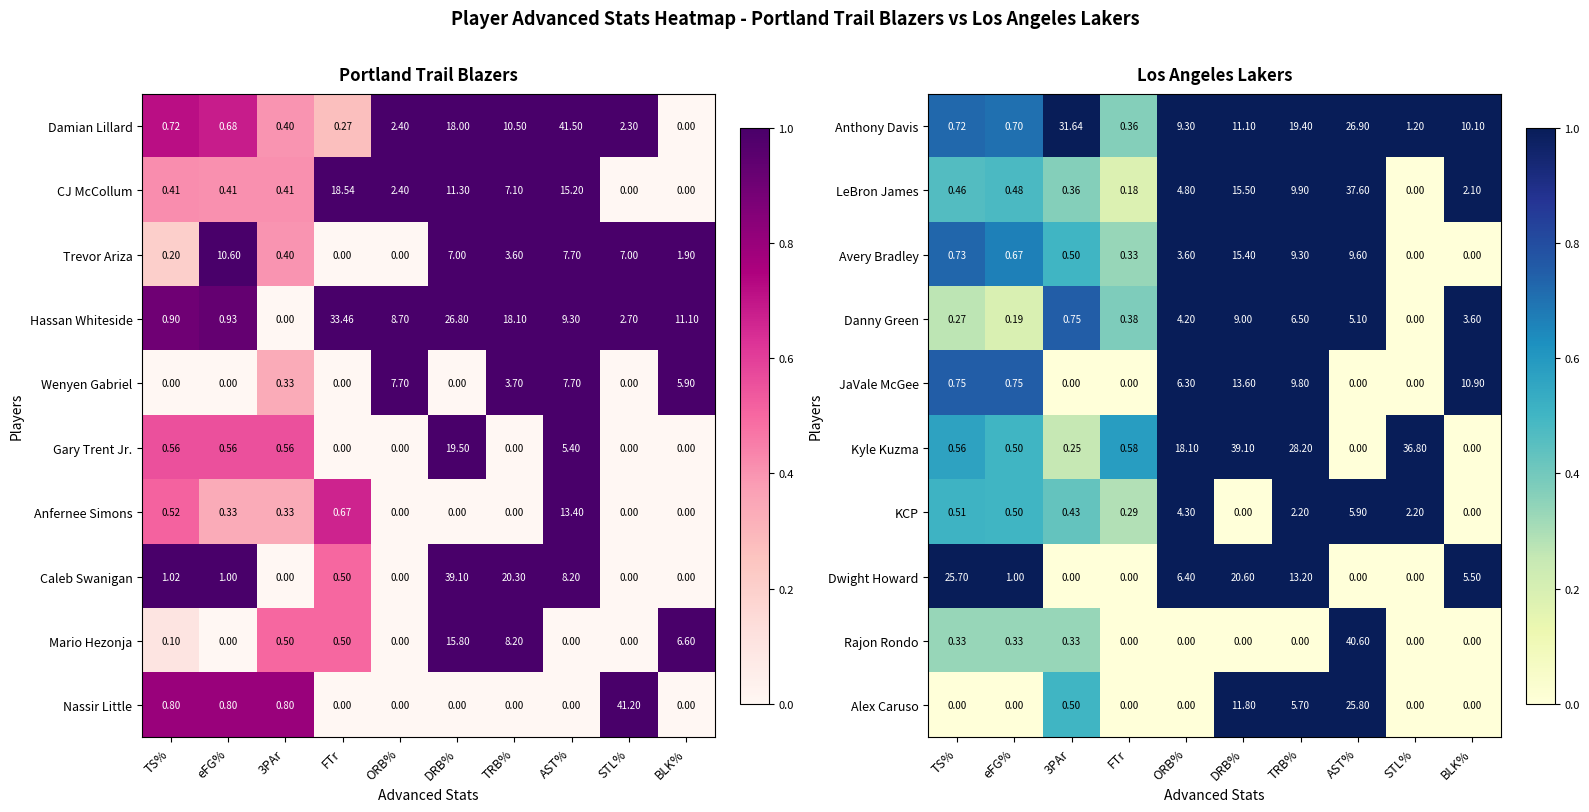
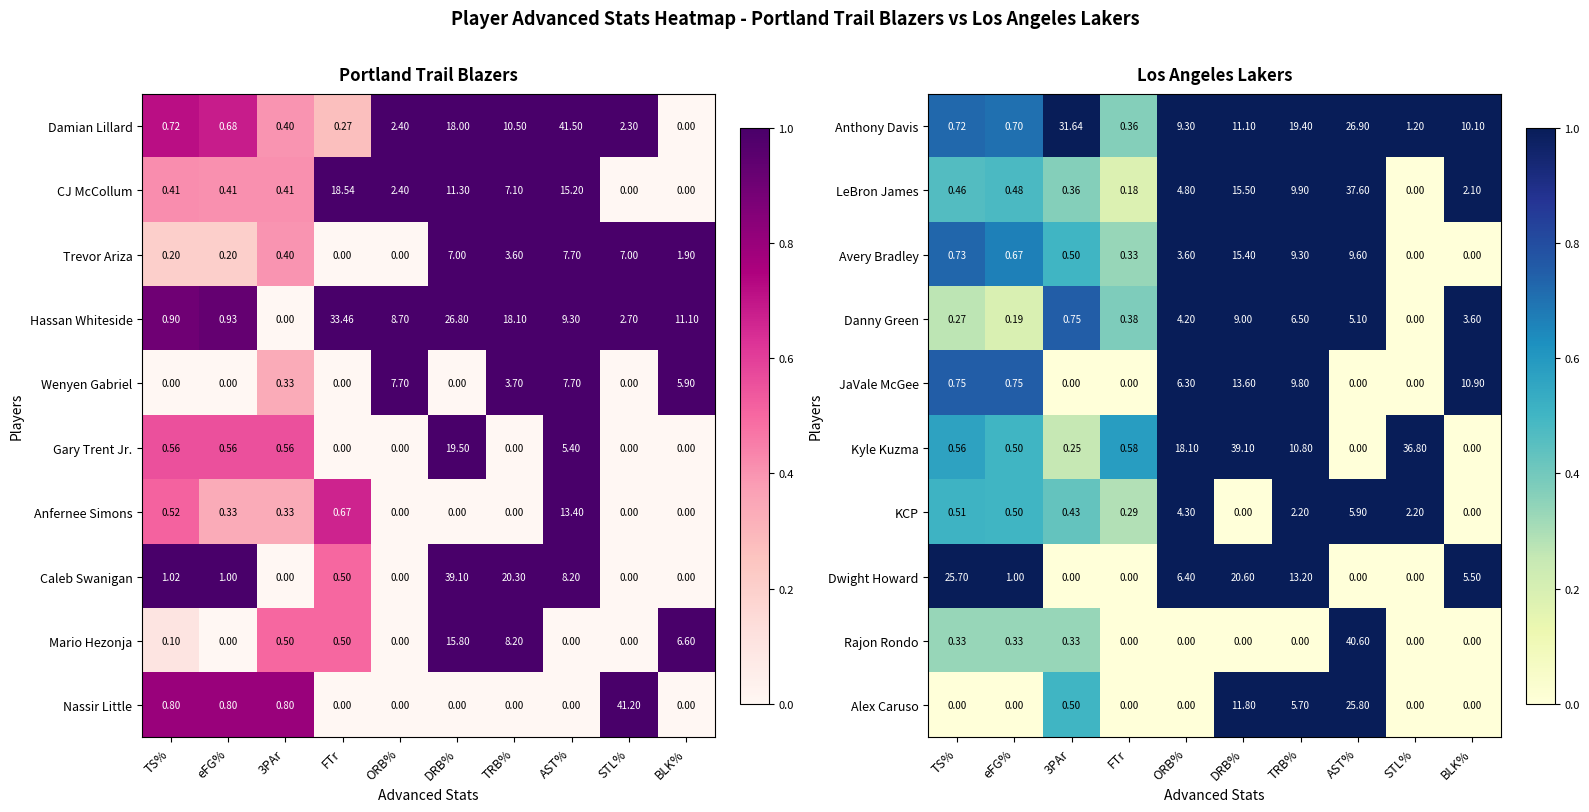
Portland Trail Blazers, Trevor Ariza, eFG%: 10.60 -> 0.20
Los Angeles Lakers, Kyle Kuzma, TRB%: 28.20 -> 10.80
